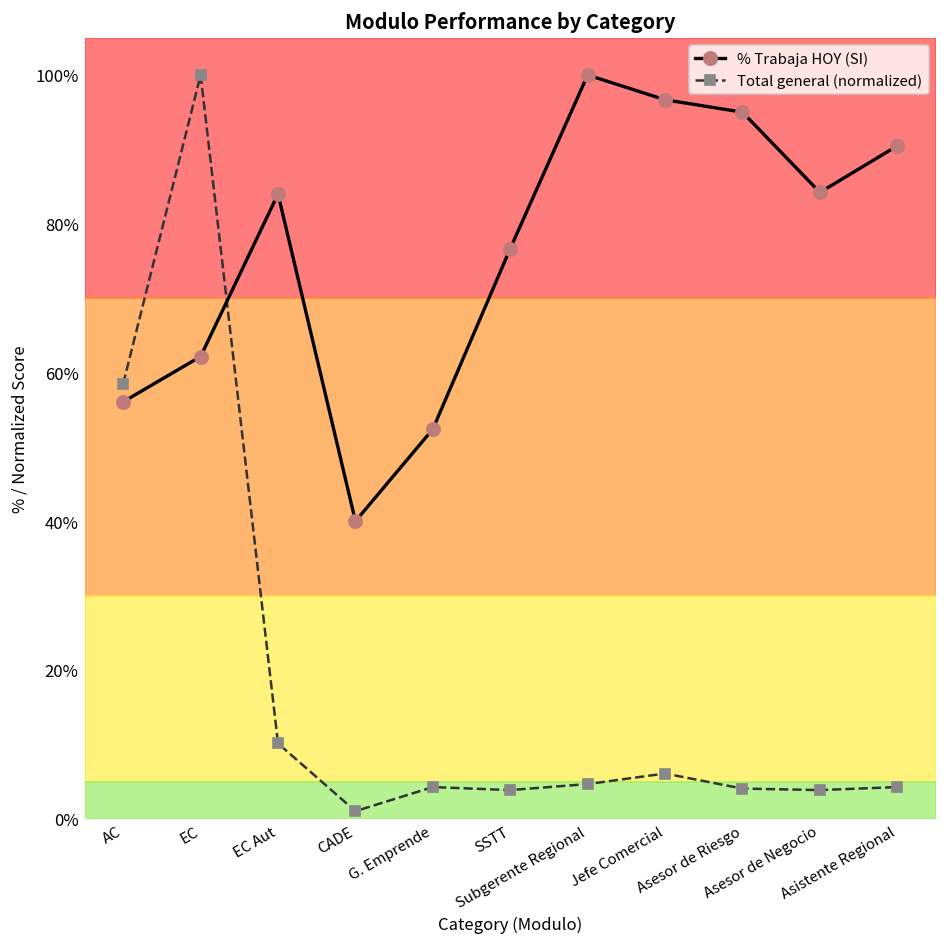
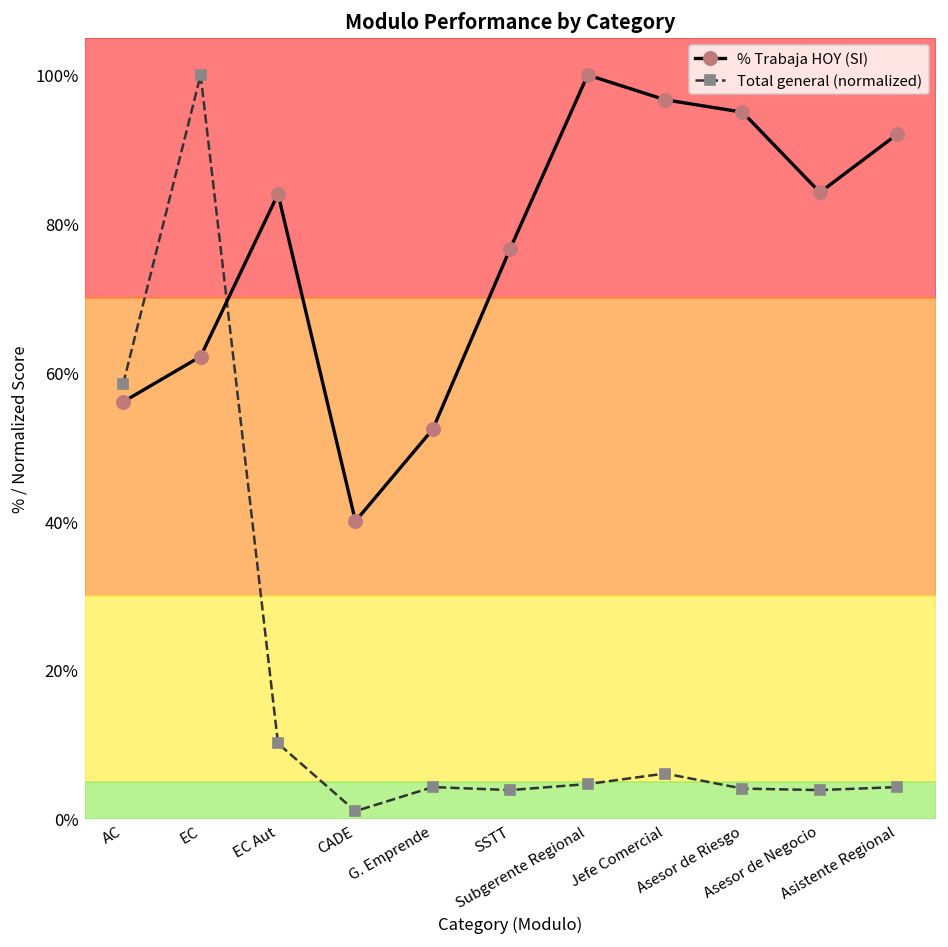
% Trabaja HOY (SI), Asistente Regional: 90% -> 92%
